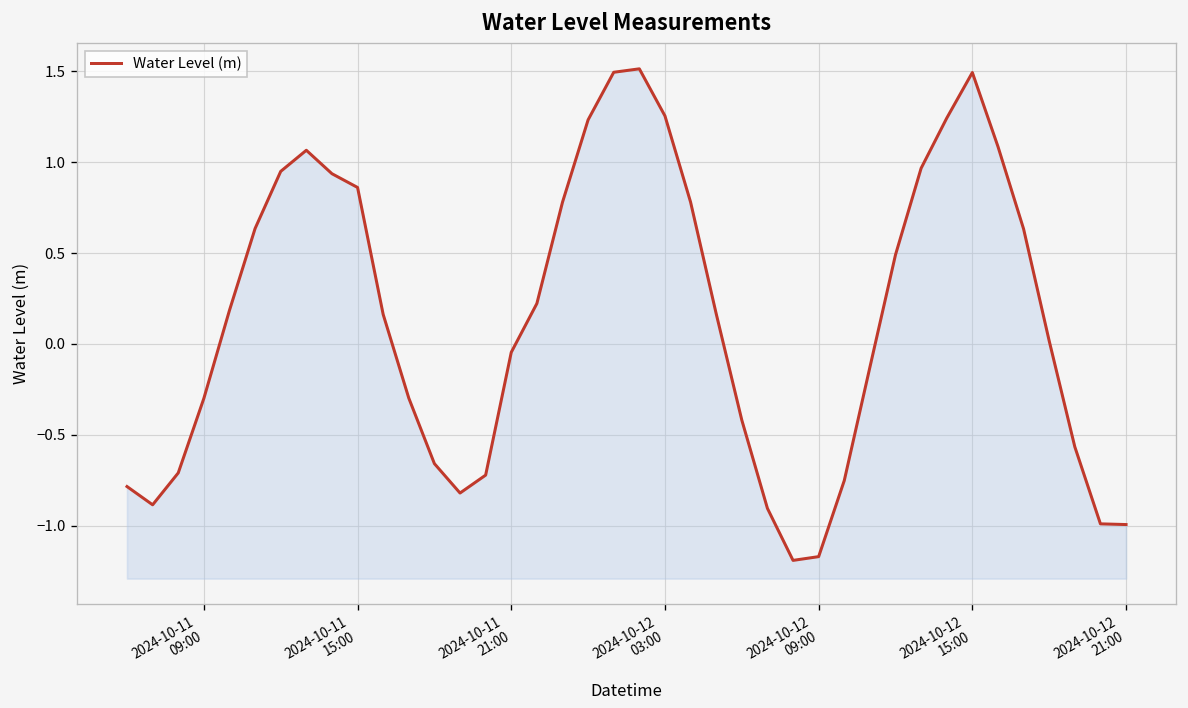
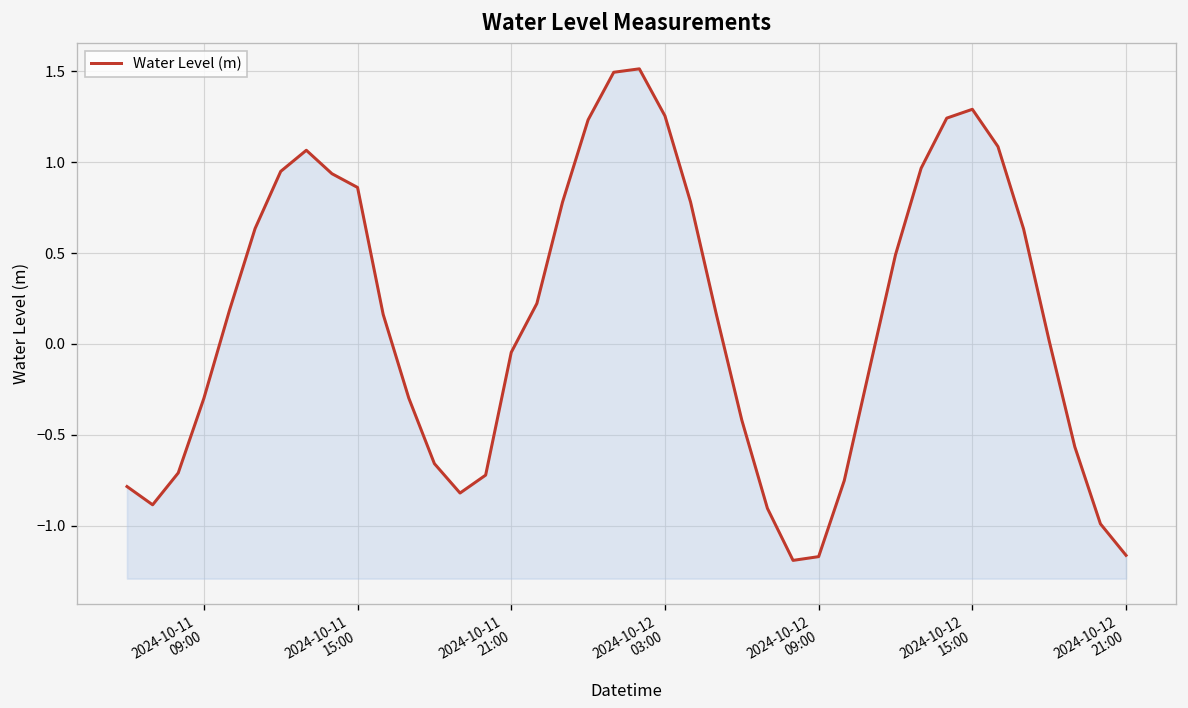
2024-10-12 15:00: 1.49 -> 1.29
2024-10-12 21:00: -0.99 -> -1.16
